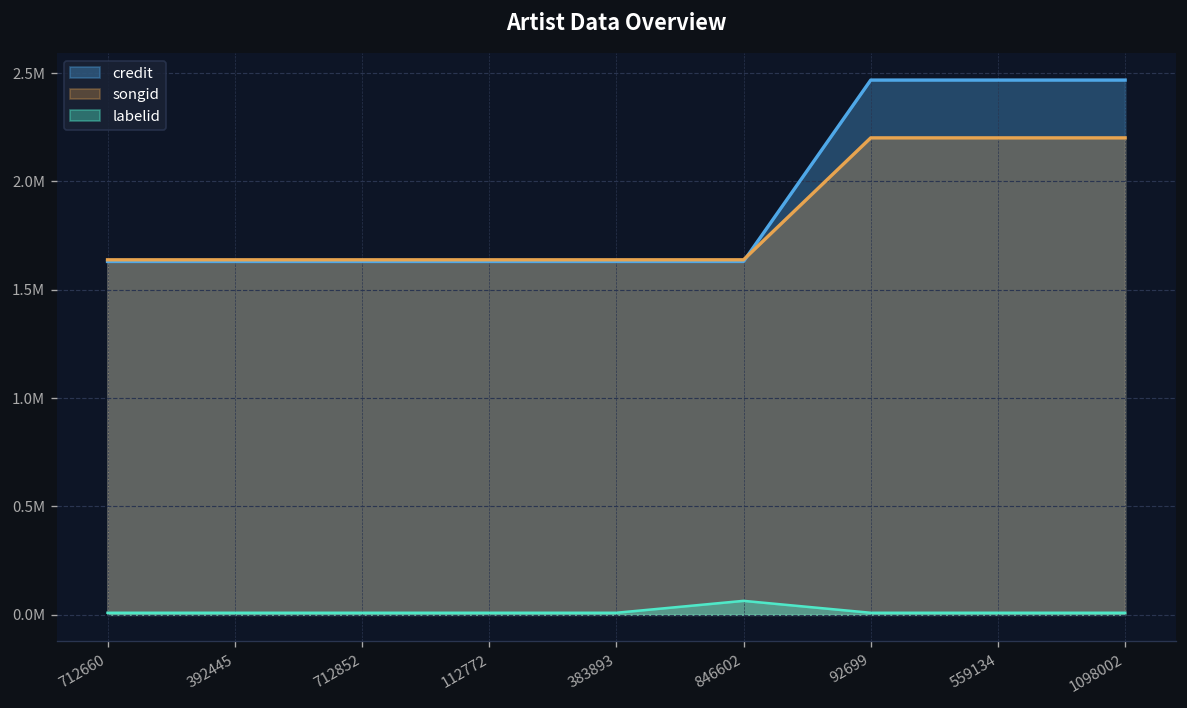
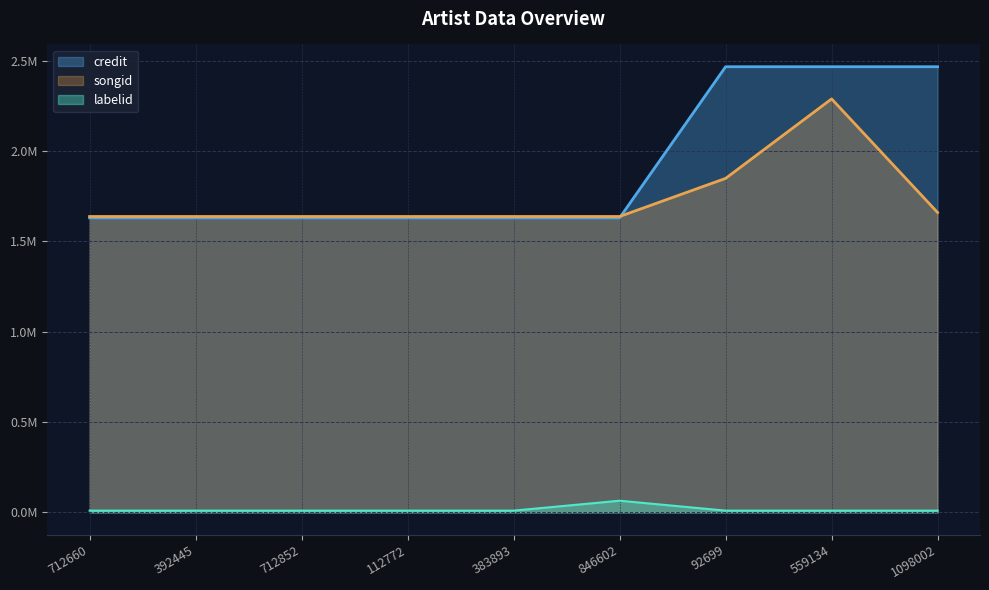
songid, 92699: 2200000 -> 1850000
songid, 559134: 2200000 -> 2290000
songid, 1098002: 2200000 -> 1660000
